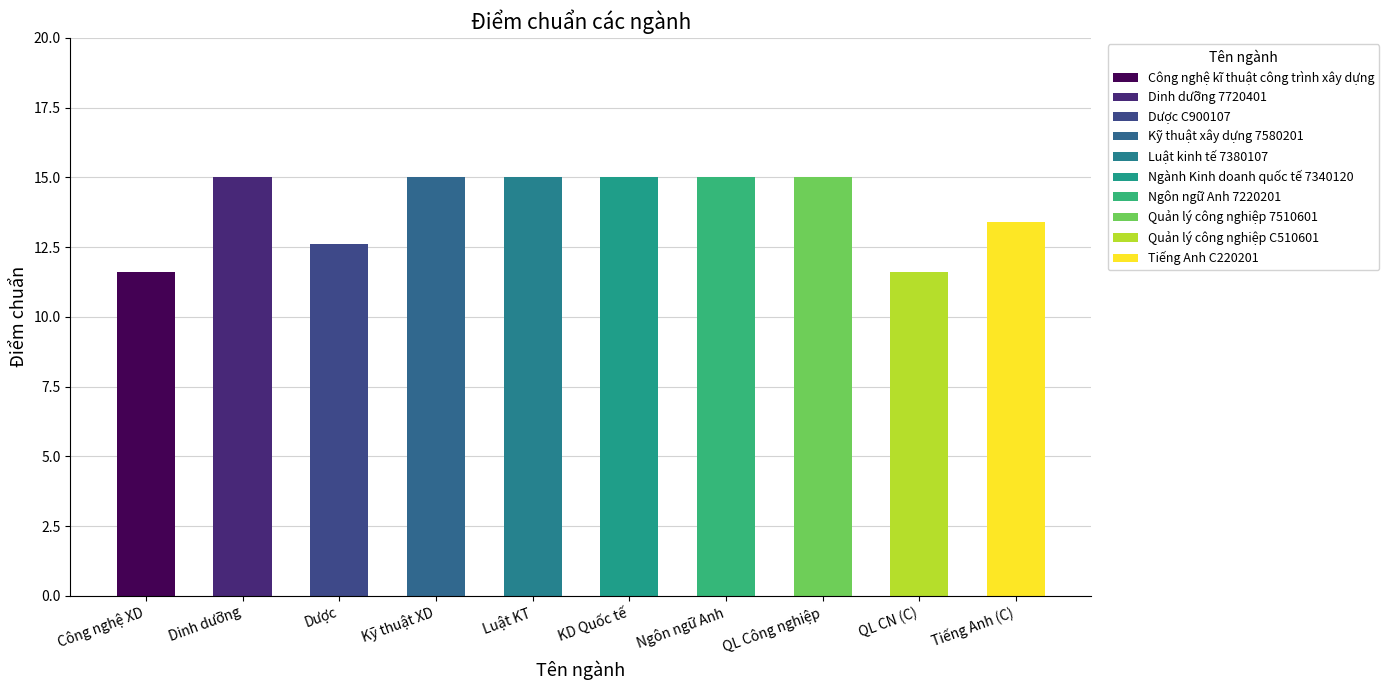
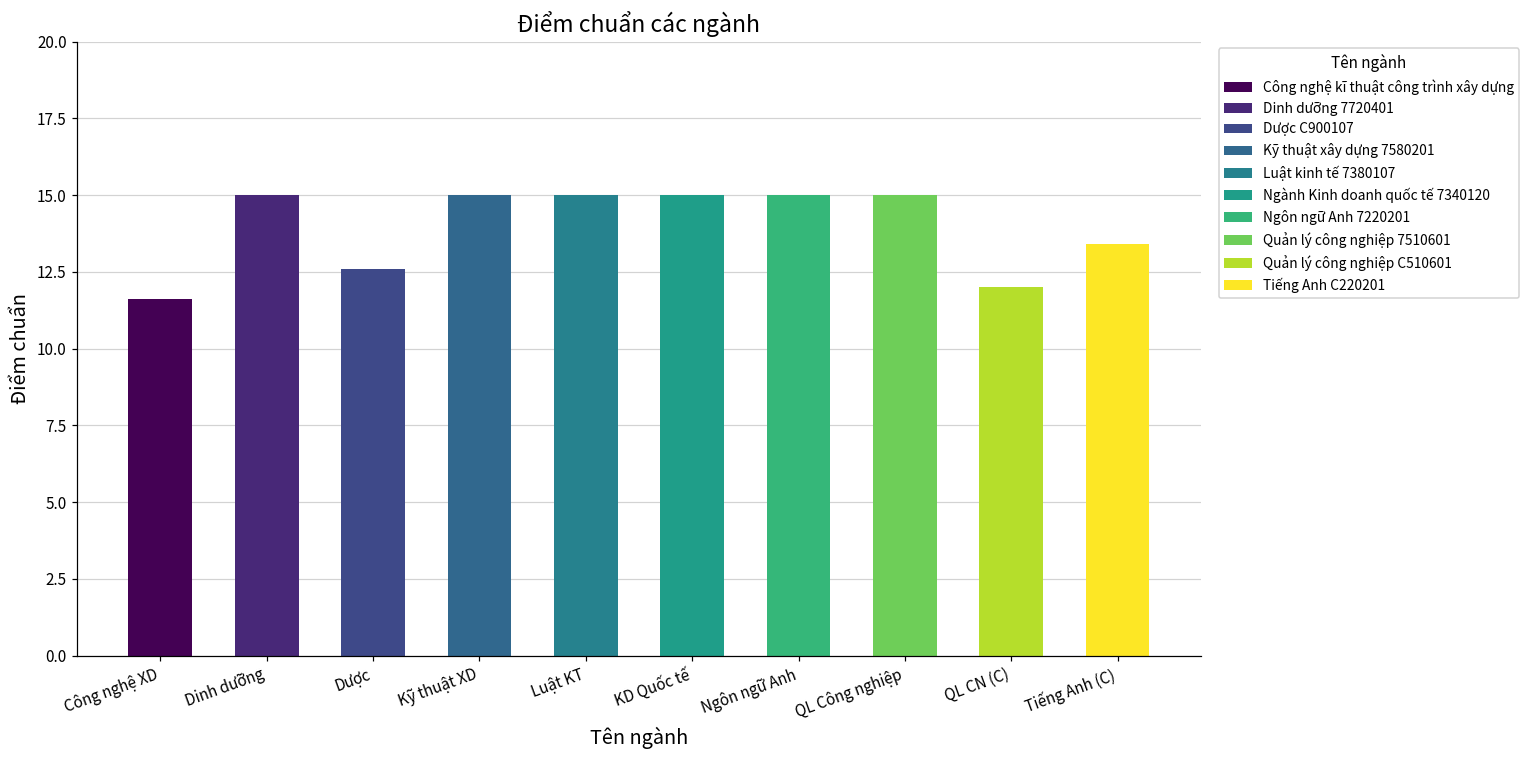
QL CN (C): 11.6 -> 12.0
